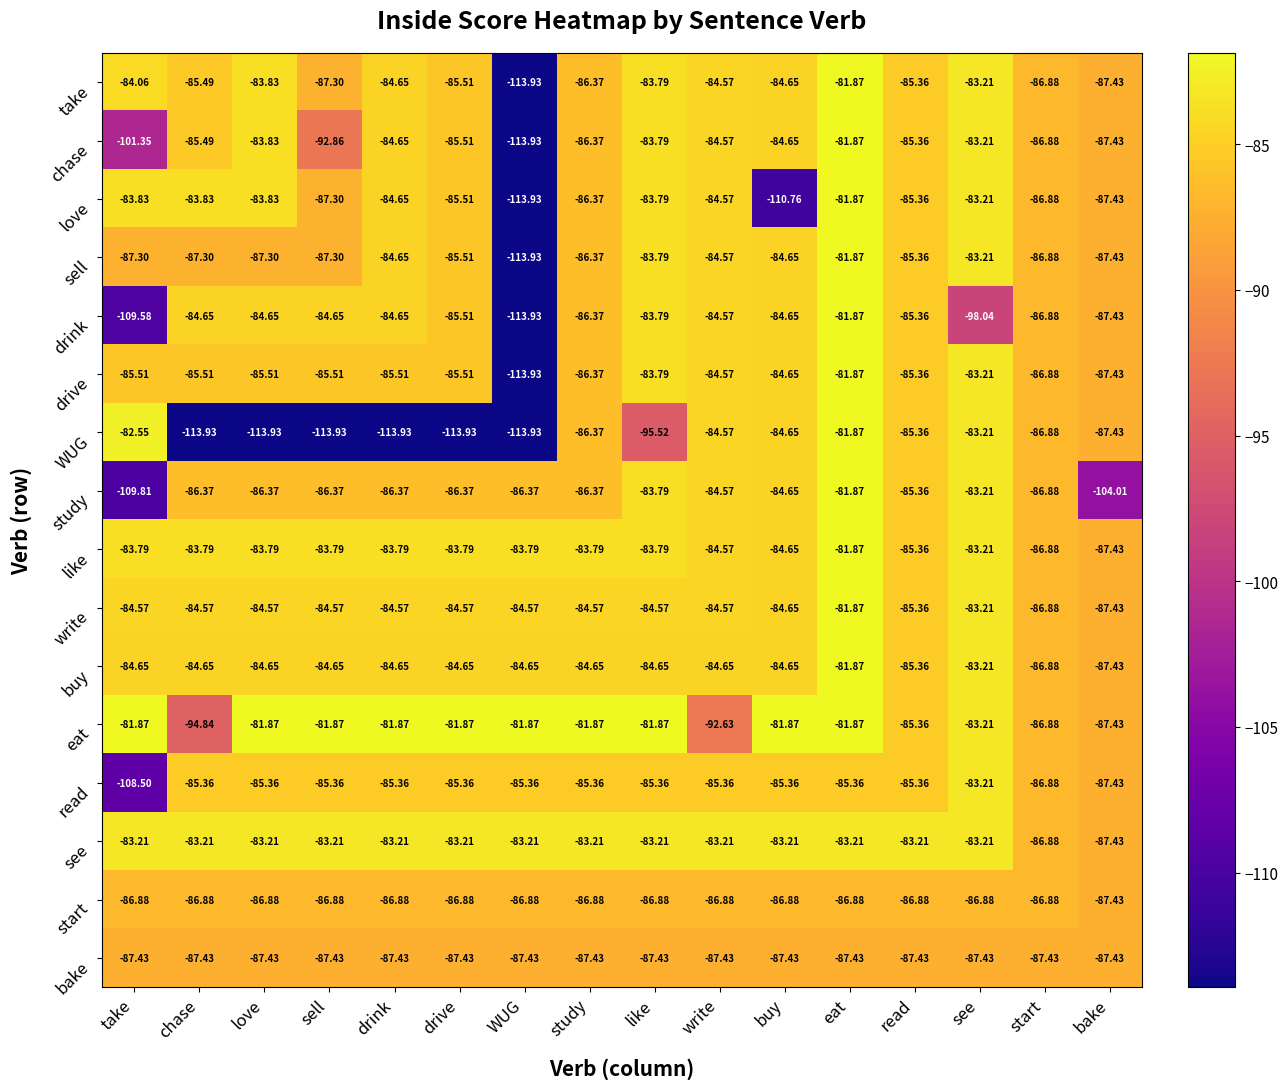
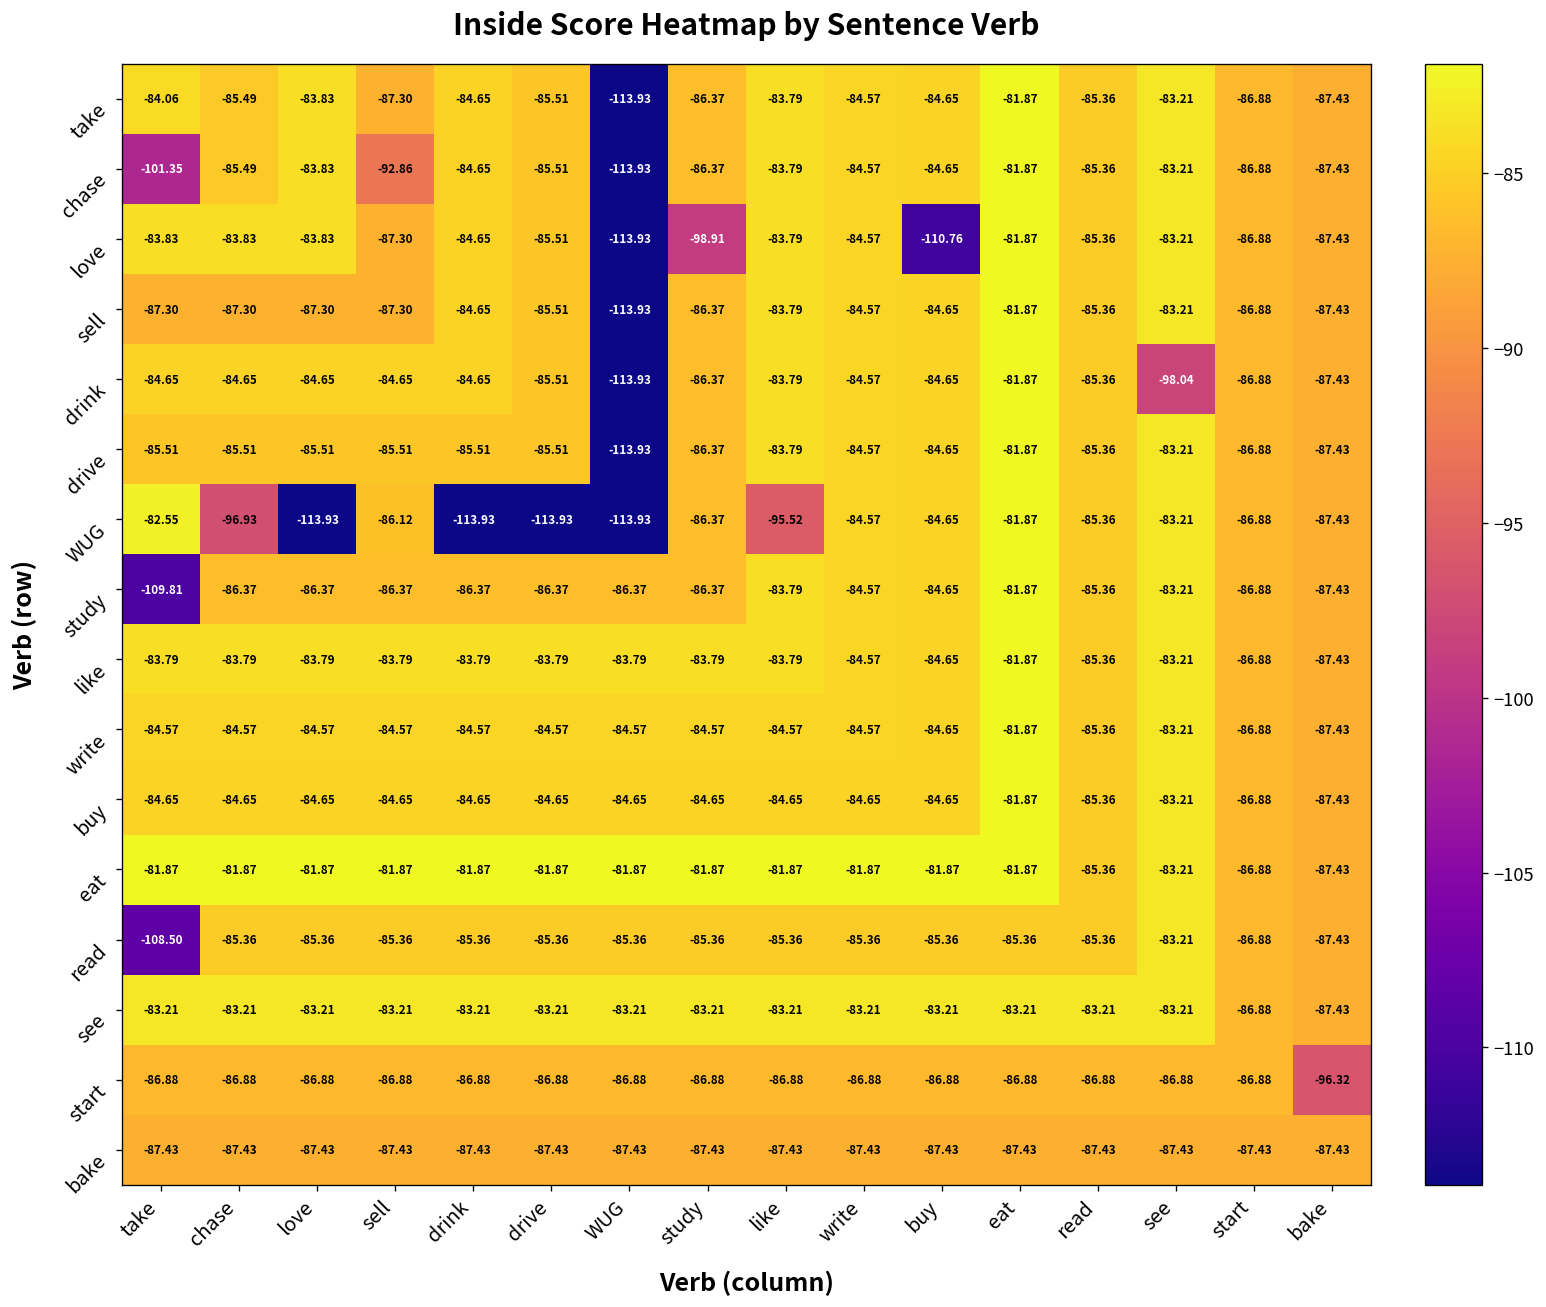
love, study: -86.37 -> -98.91
drink, take: -109.58 -> -84.65
WUG, chase: -113.93 -> -96.93
WUG, sell: -113.93 -> -86.12
study, bake: -104.01 -> -87.43
eat, chase: -94.84 -> -81.87
eat, write: -92.63 -> -81.87
start, bake: -87.43 -> -96.32
